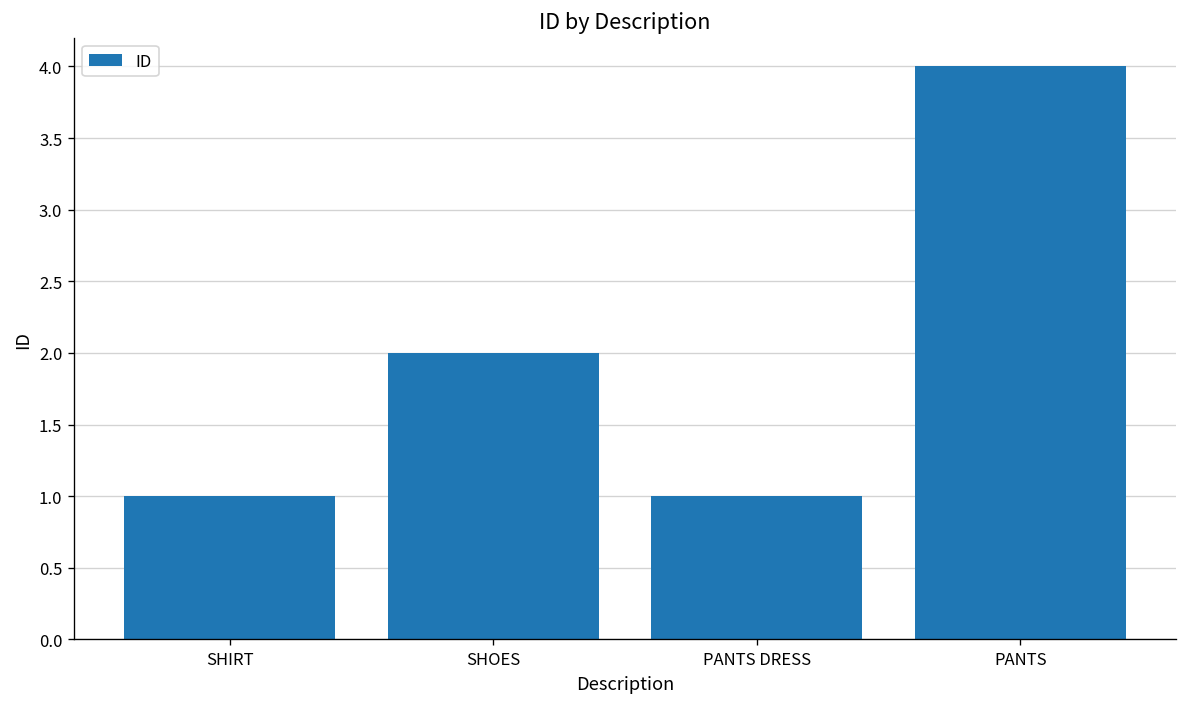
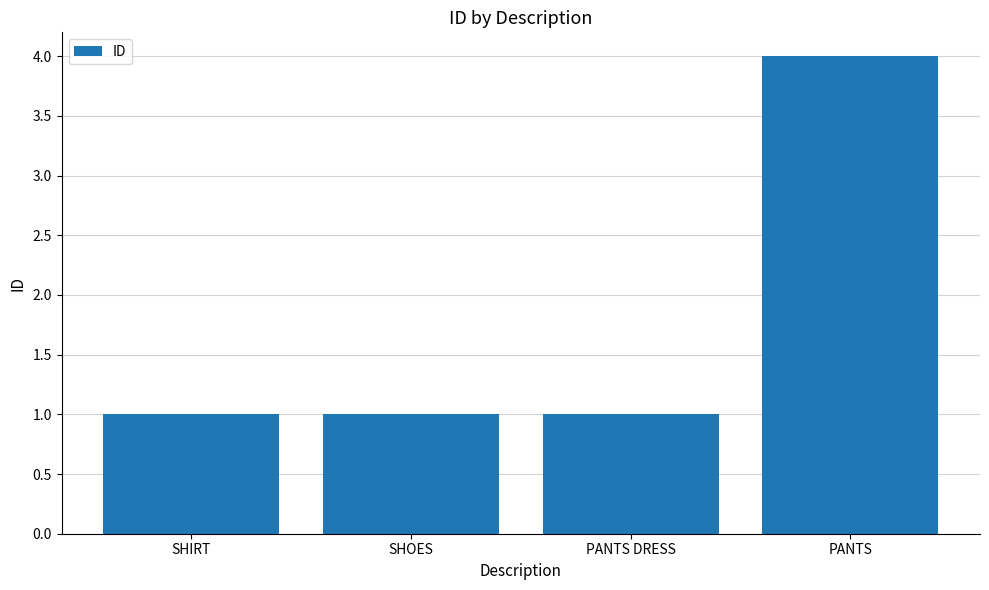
SHOES: 2 -> 1
